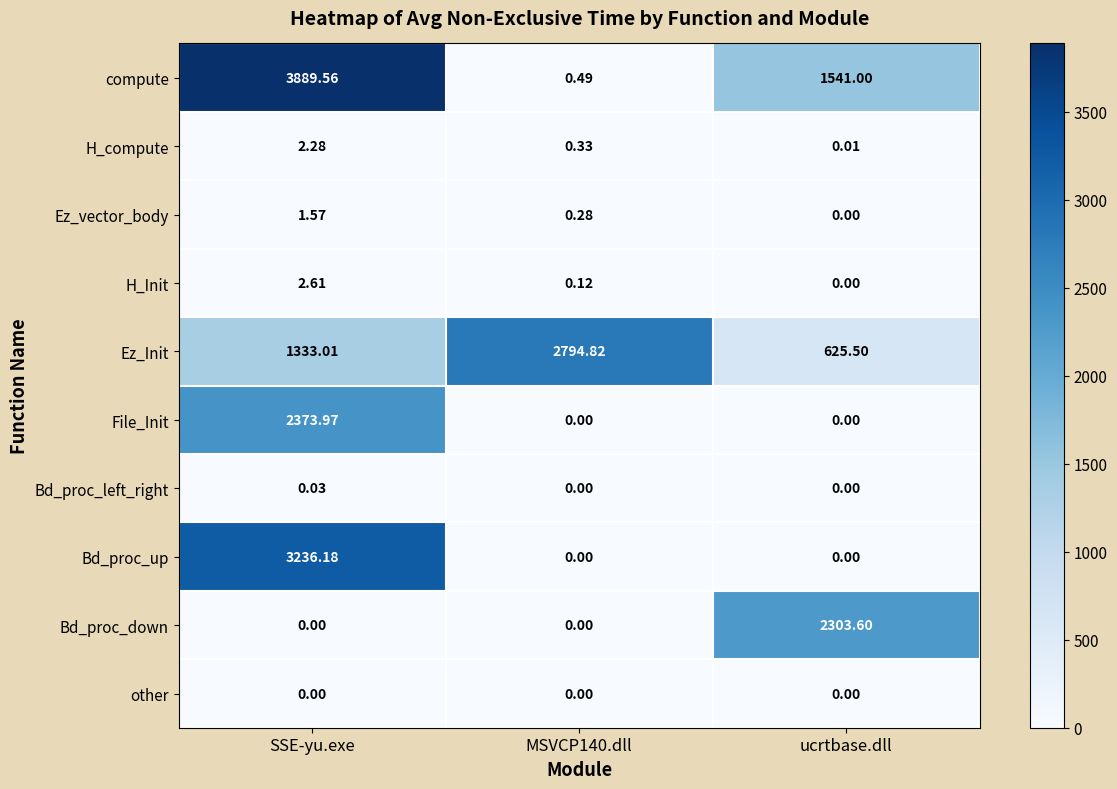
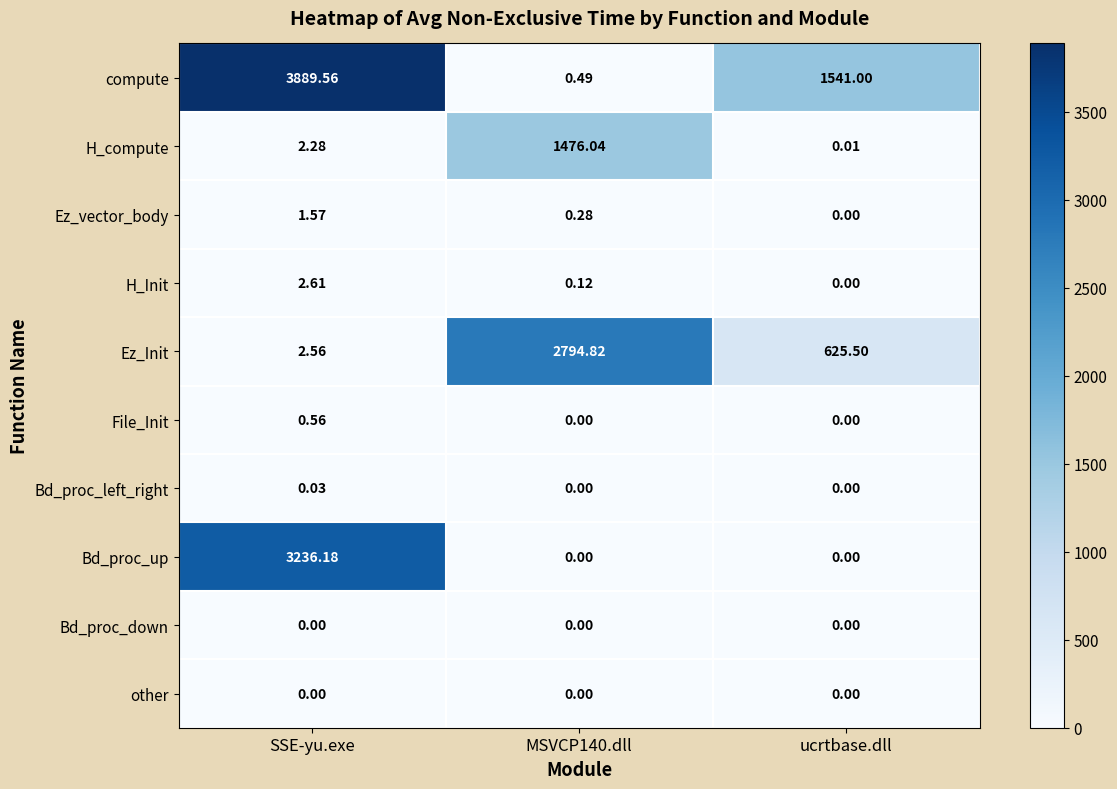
H_compute, MSVCP140.dll: 0.33 -> 1476.04
Ez_Init, SSE-yu.exe: 1333.01 -> 2.56
File_Init, SSE-yu.exe: 2373.97 -> 0.56
Bd_proc_down, ucrtbase.dll: 2303.60 -> 0.00
